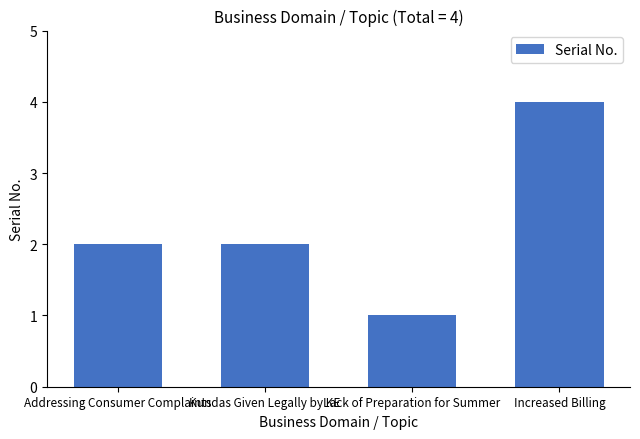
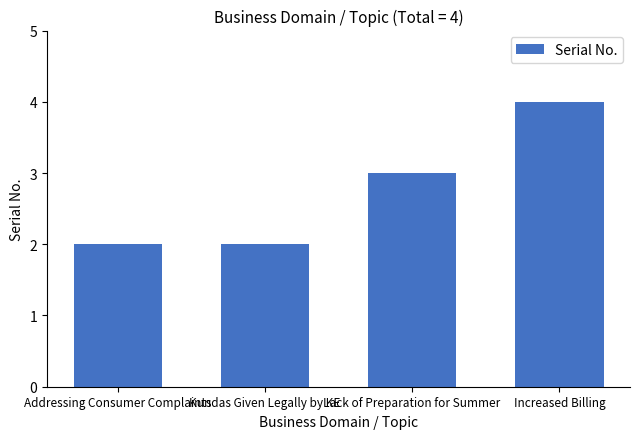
Lack of Preparation for Summer: 1 -> 3
